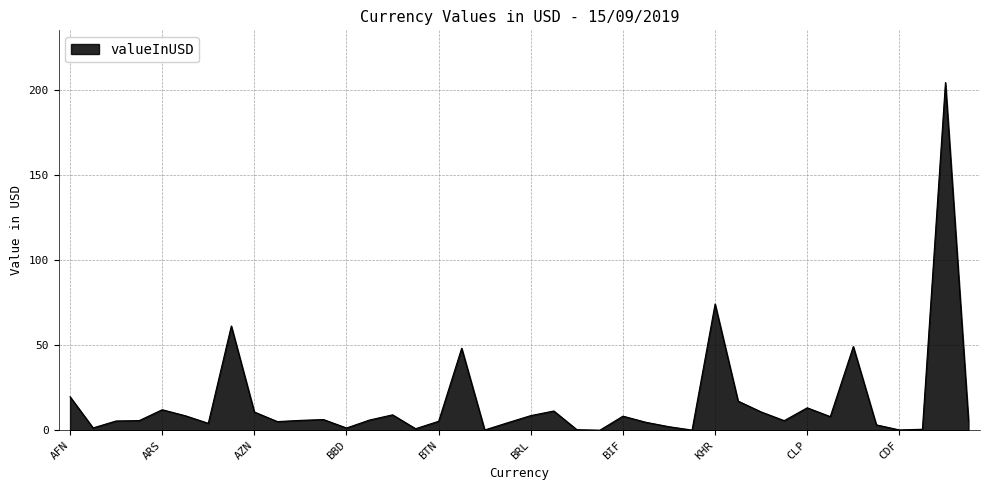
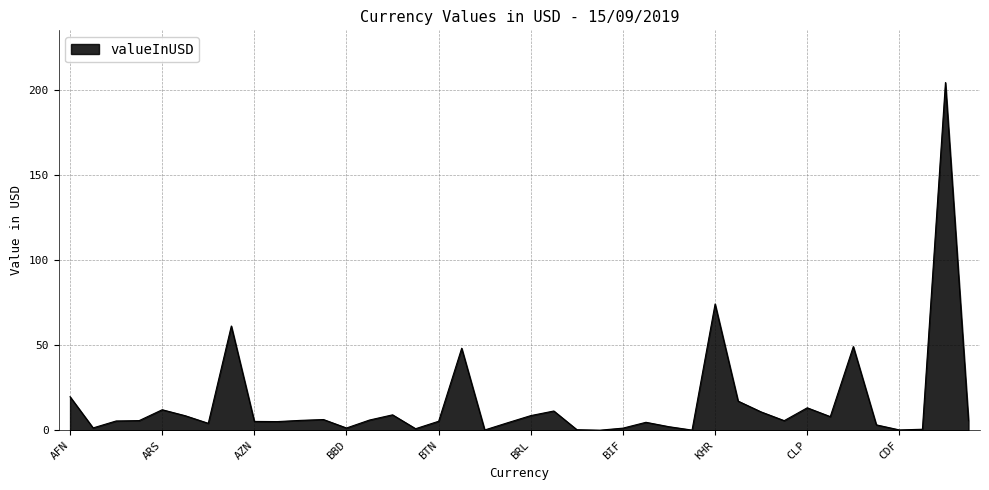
AZN: 11 -> 5
BIF: 8 -> 1
